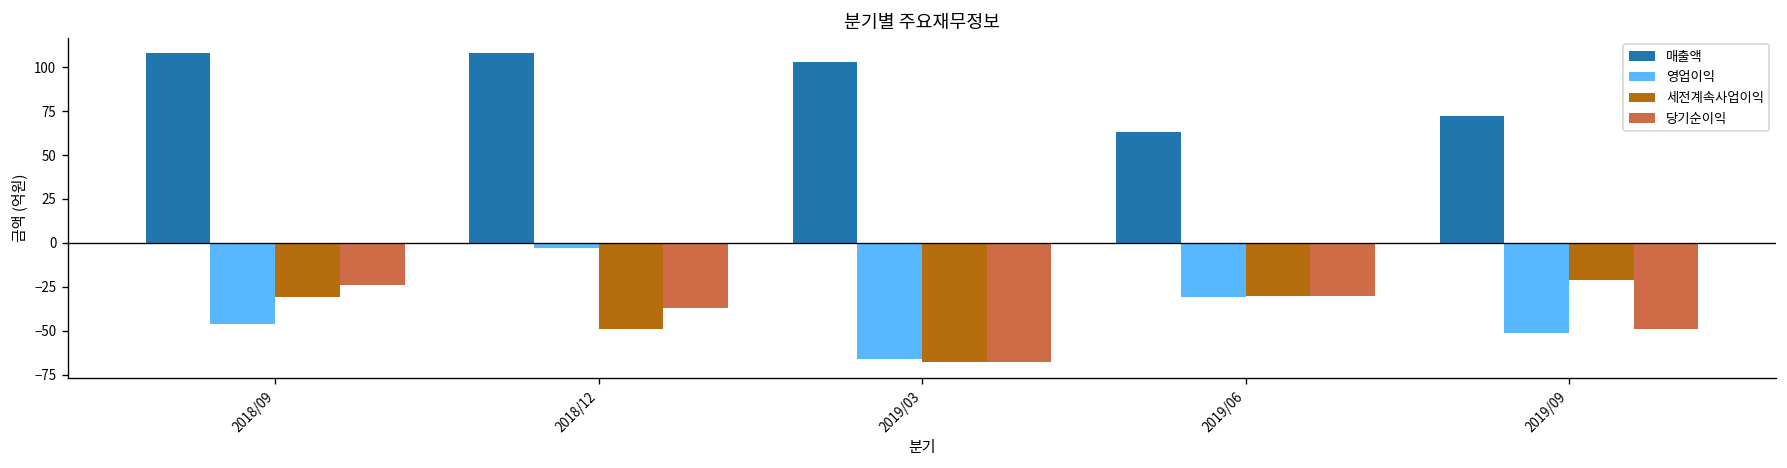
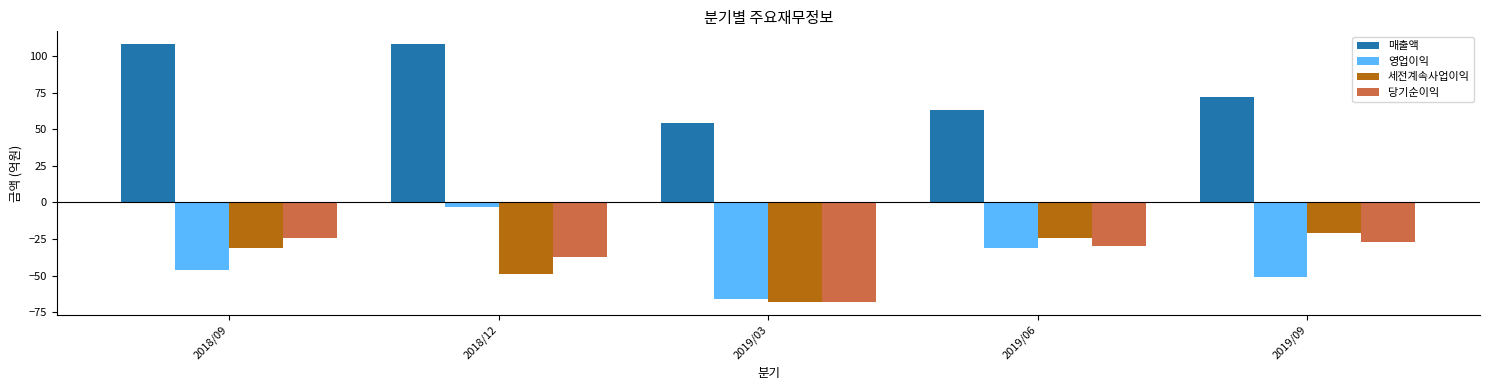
매출액, 2019/03: 103 -> 54
세전계속사업이익, 2019/06: -30 -> -24
당기순이익, 2019/09: -49 -> -27
